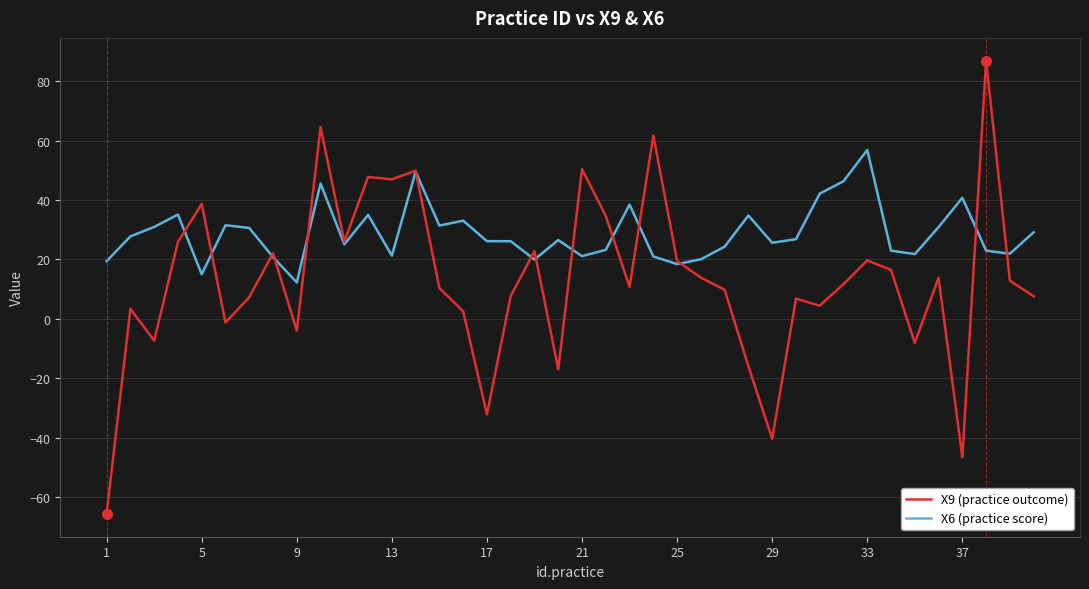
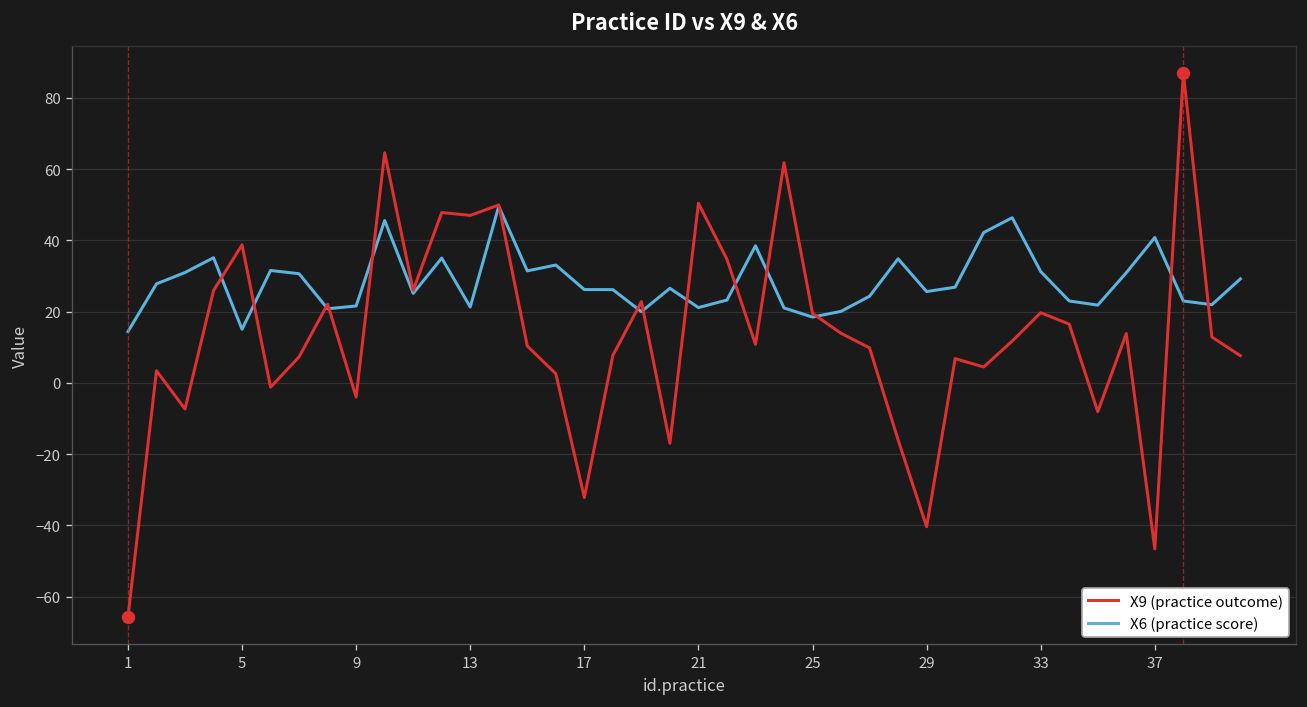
X6 (practice score), 1: 19 -> 14
X6 (practice score), 9: 12 -> 22
X6 (practice score), 33: 57 -> 31
